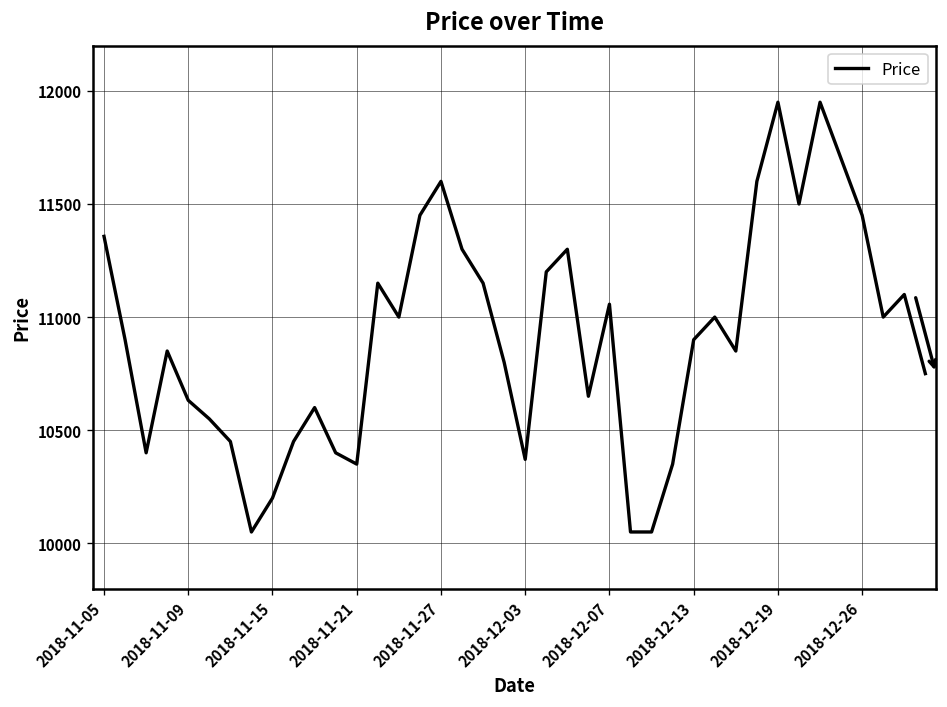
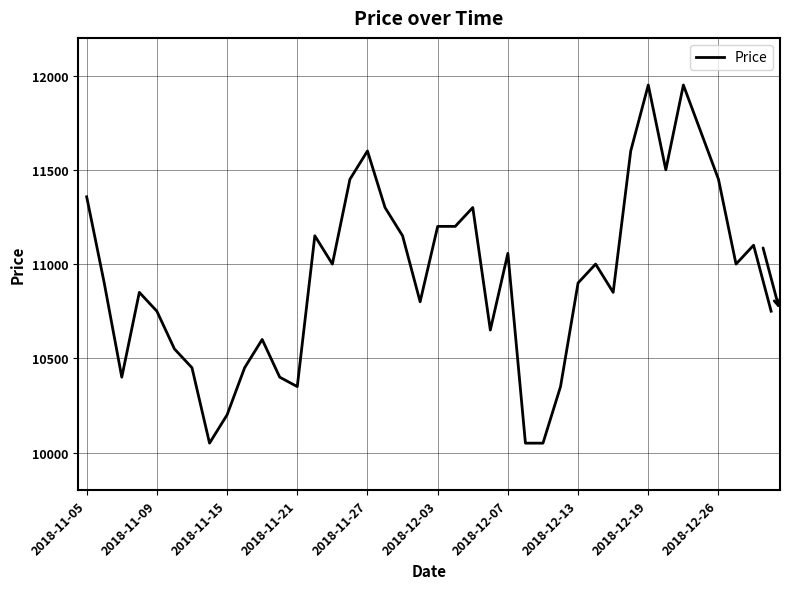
2018-11-09: 10630 -> 10750
2018-12-03: 10370 -> 11200
